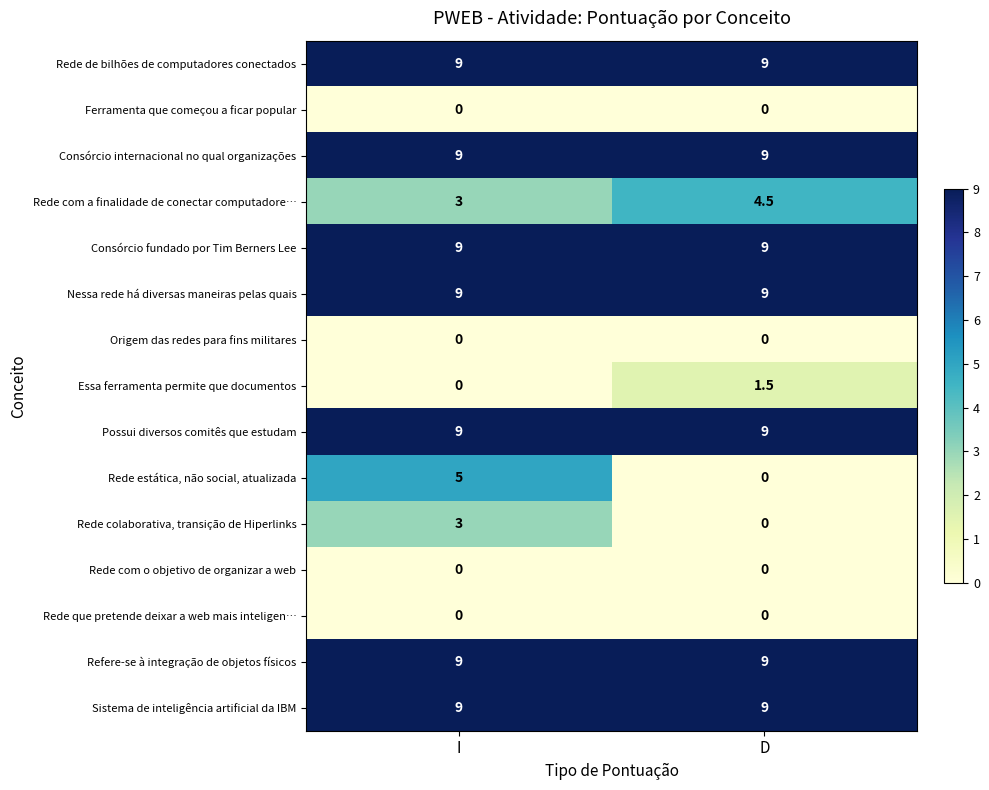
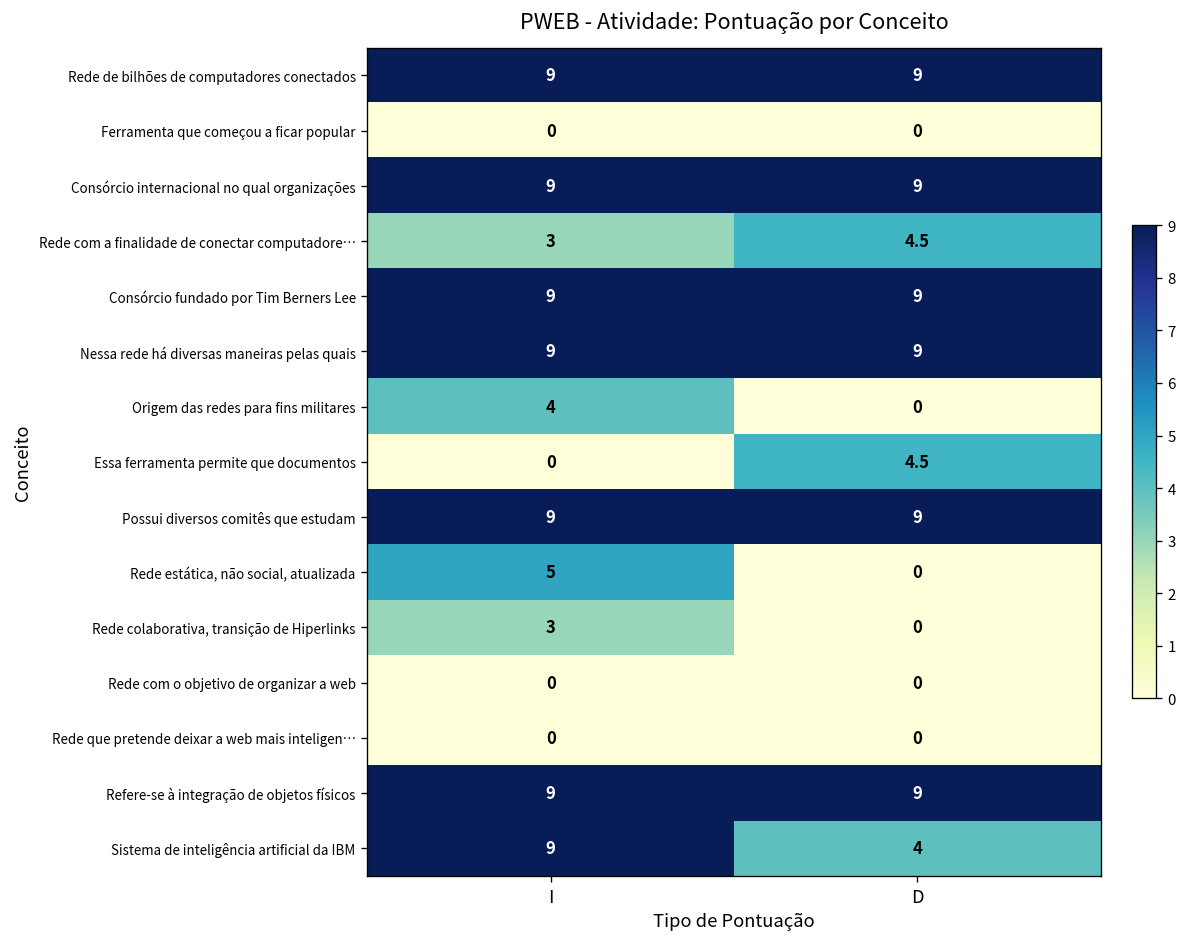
Origem das redes para fins militares, I: 0 -> 4
Essa ferramenta permite que documentos, D: 1.5 -> 4.5
Sistema de inteligência artificial da IBM, D: 9 -> 4
